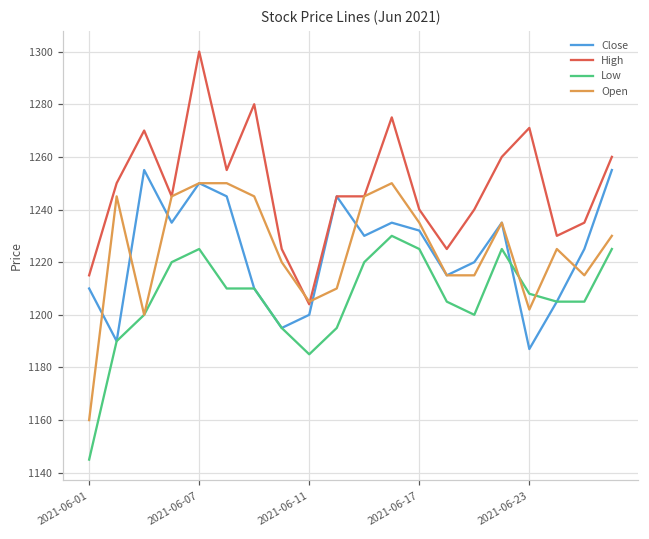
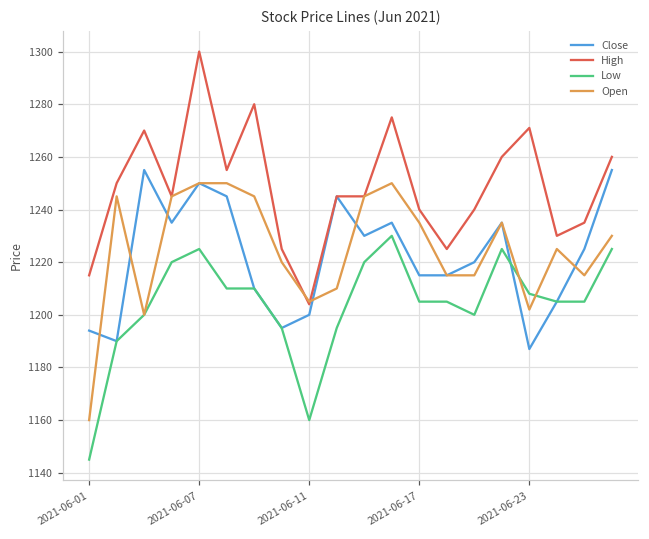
Close, 2021-06-01: 1210 -> 1194
Low, 2021-06-11: 1185 -> 1160
Close, 2021-06-17: 1232 -> 1215
Low, 2021-06-17: 1225 -> 1205
